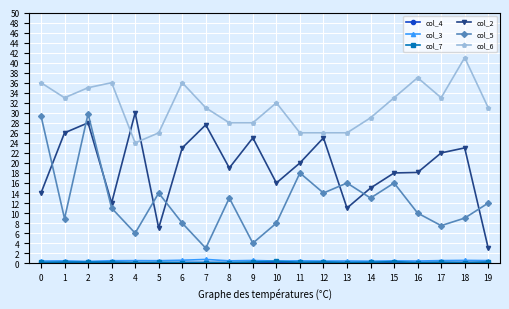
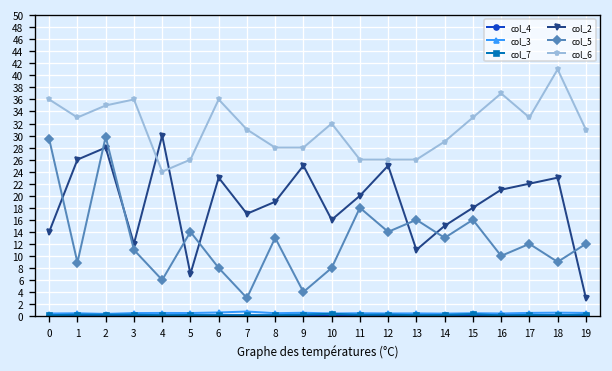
col_2, 7: 28 -> 17
col_2, 16: 18 -> 21
col_5, 17: 8 -> 12
